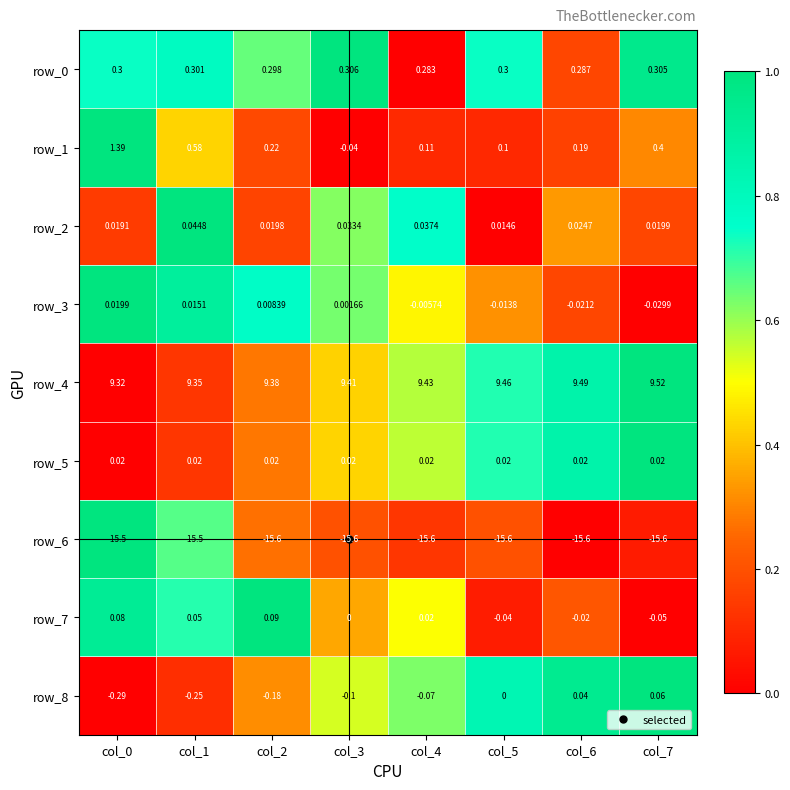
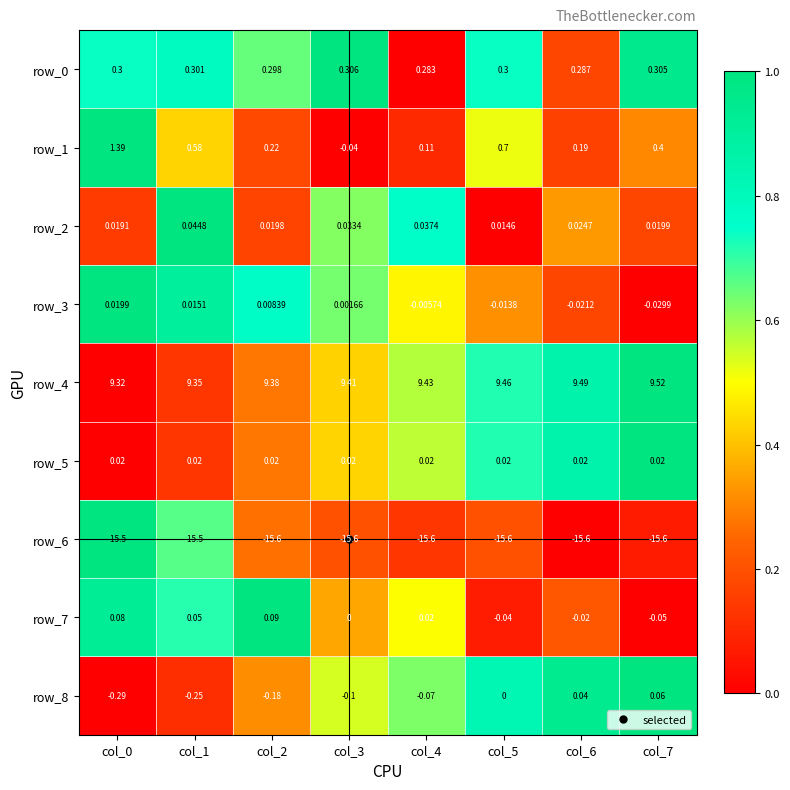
row_1, col_5: 0.1 -> 0.7
